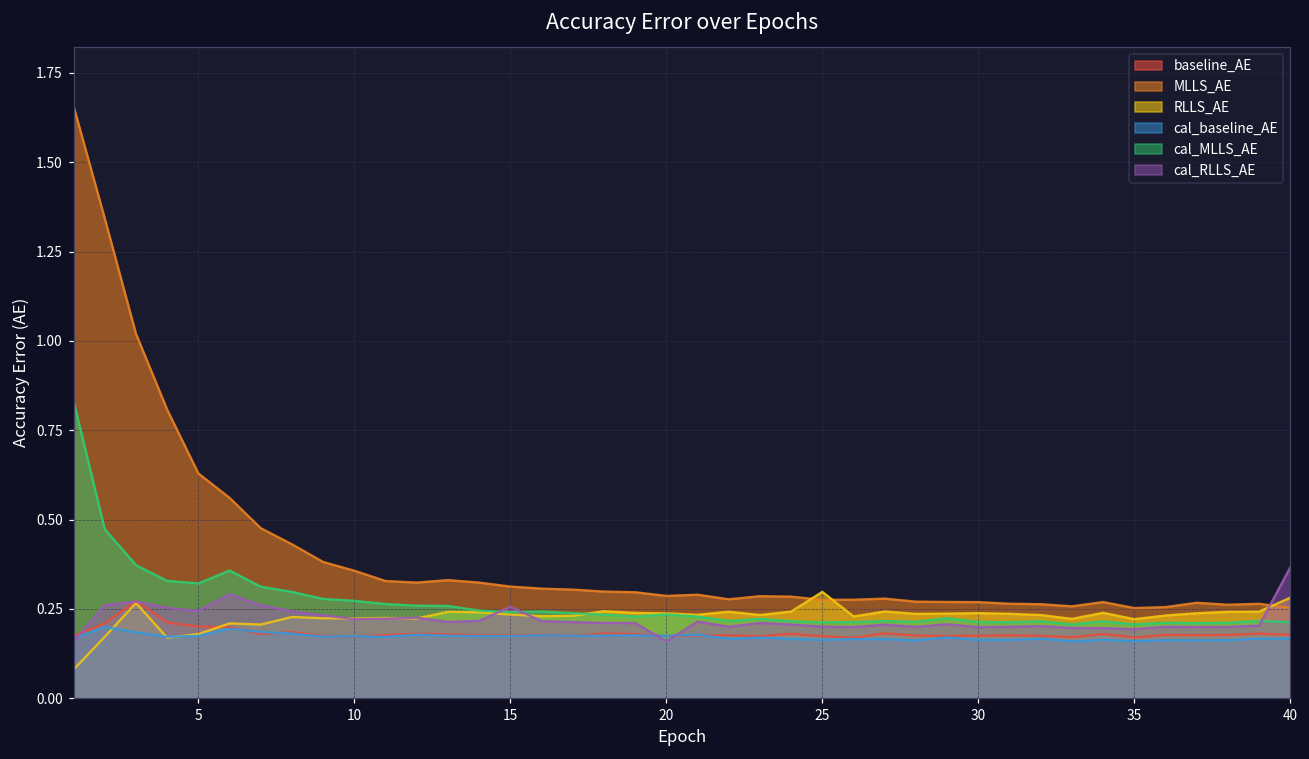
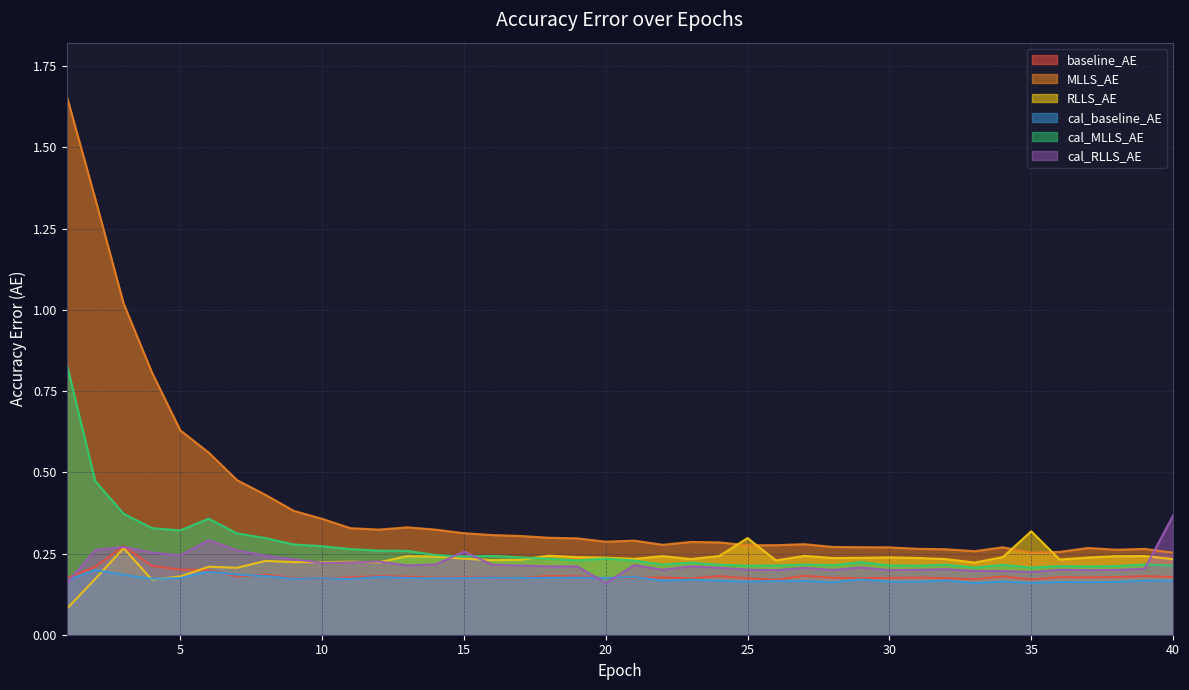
RLLS_AE, 35: 0.22 -> 0.32
RLLS_AE, 40: 0.28 -> 0.23
